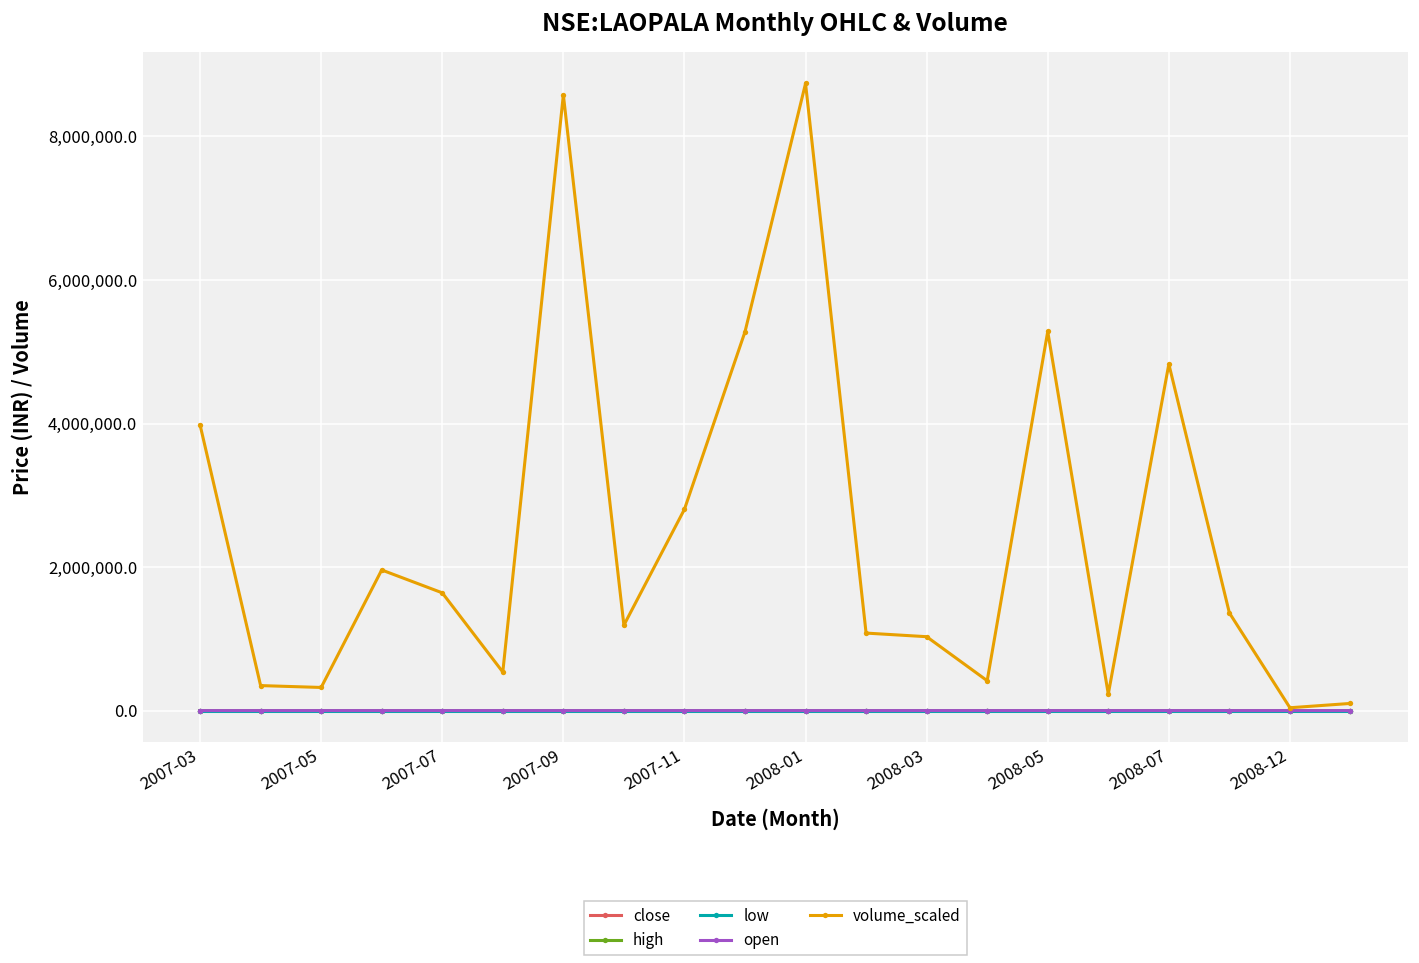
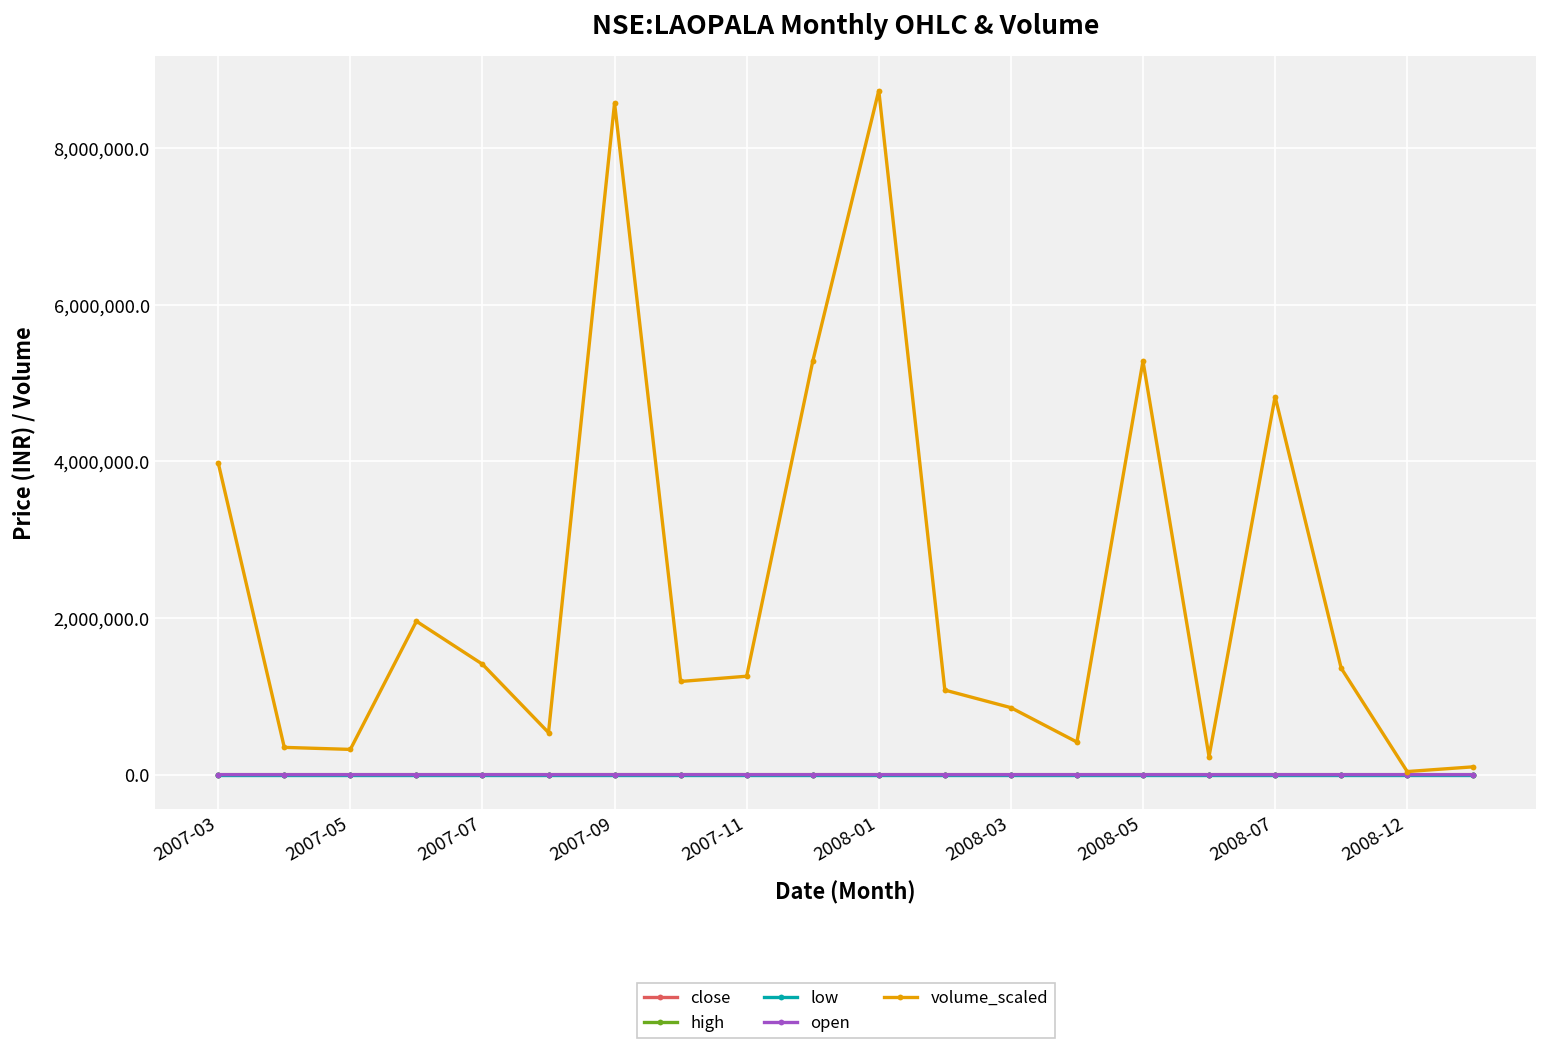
volume_scaled, 2007-07: 1,600,000 -> 1,400,000
volume_scaled, 2007-11: 2,800,000 -> 1,300,000
volume_scaled, 2008-03: 1,000,000 -> 900,000
